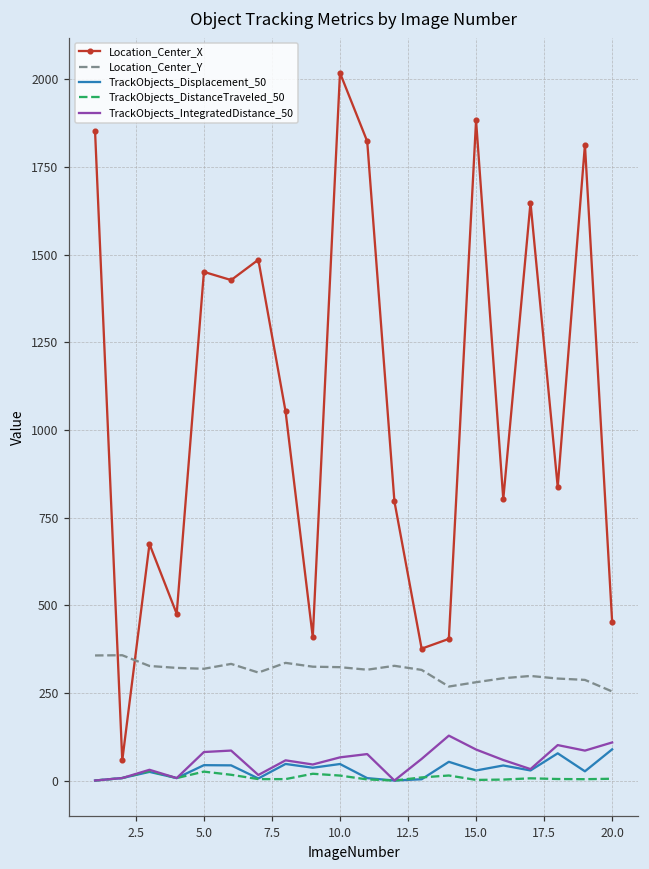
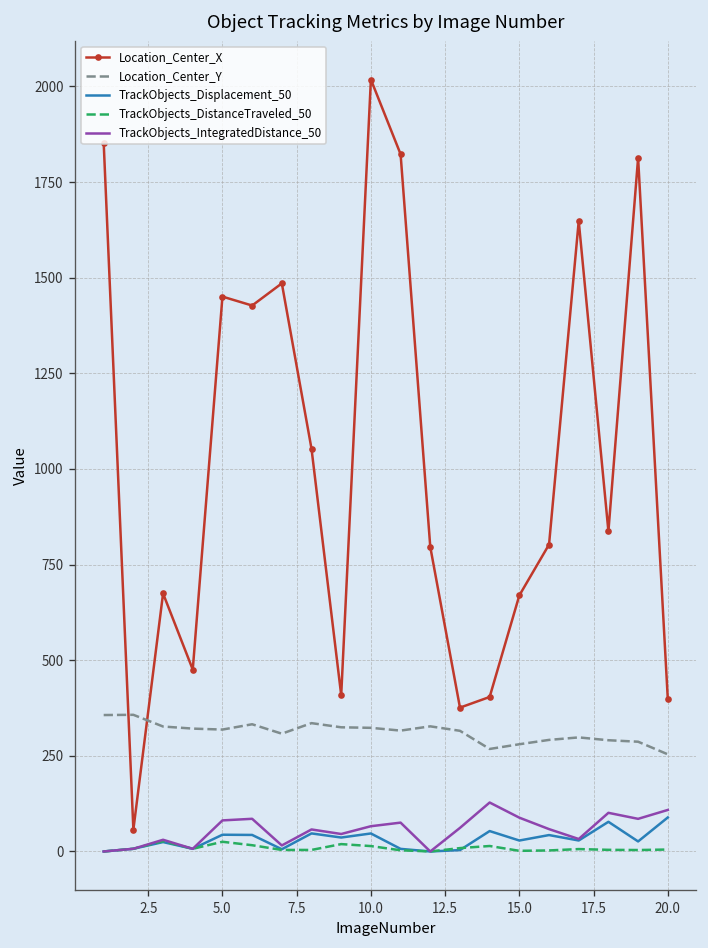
Location_Center_X, 15.0: 1880 -> 670
Location_Center_X, 20.0: 450 -> 400
